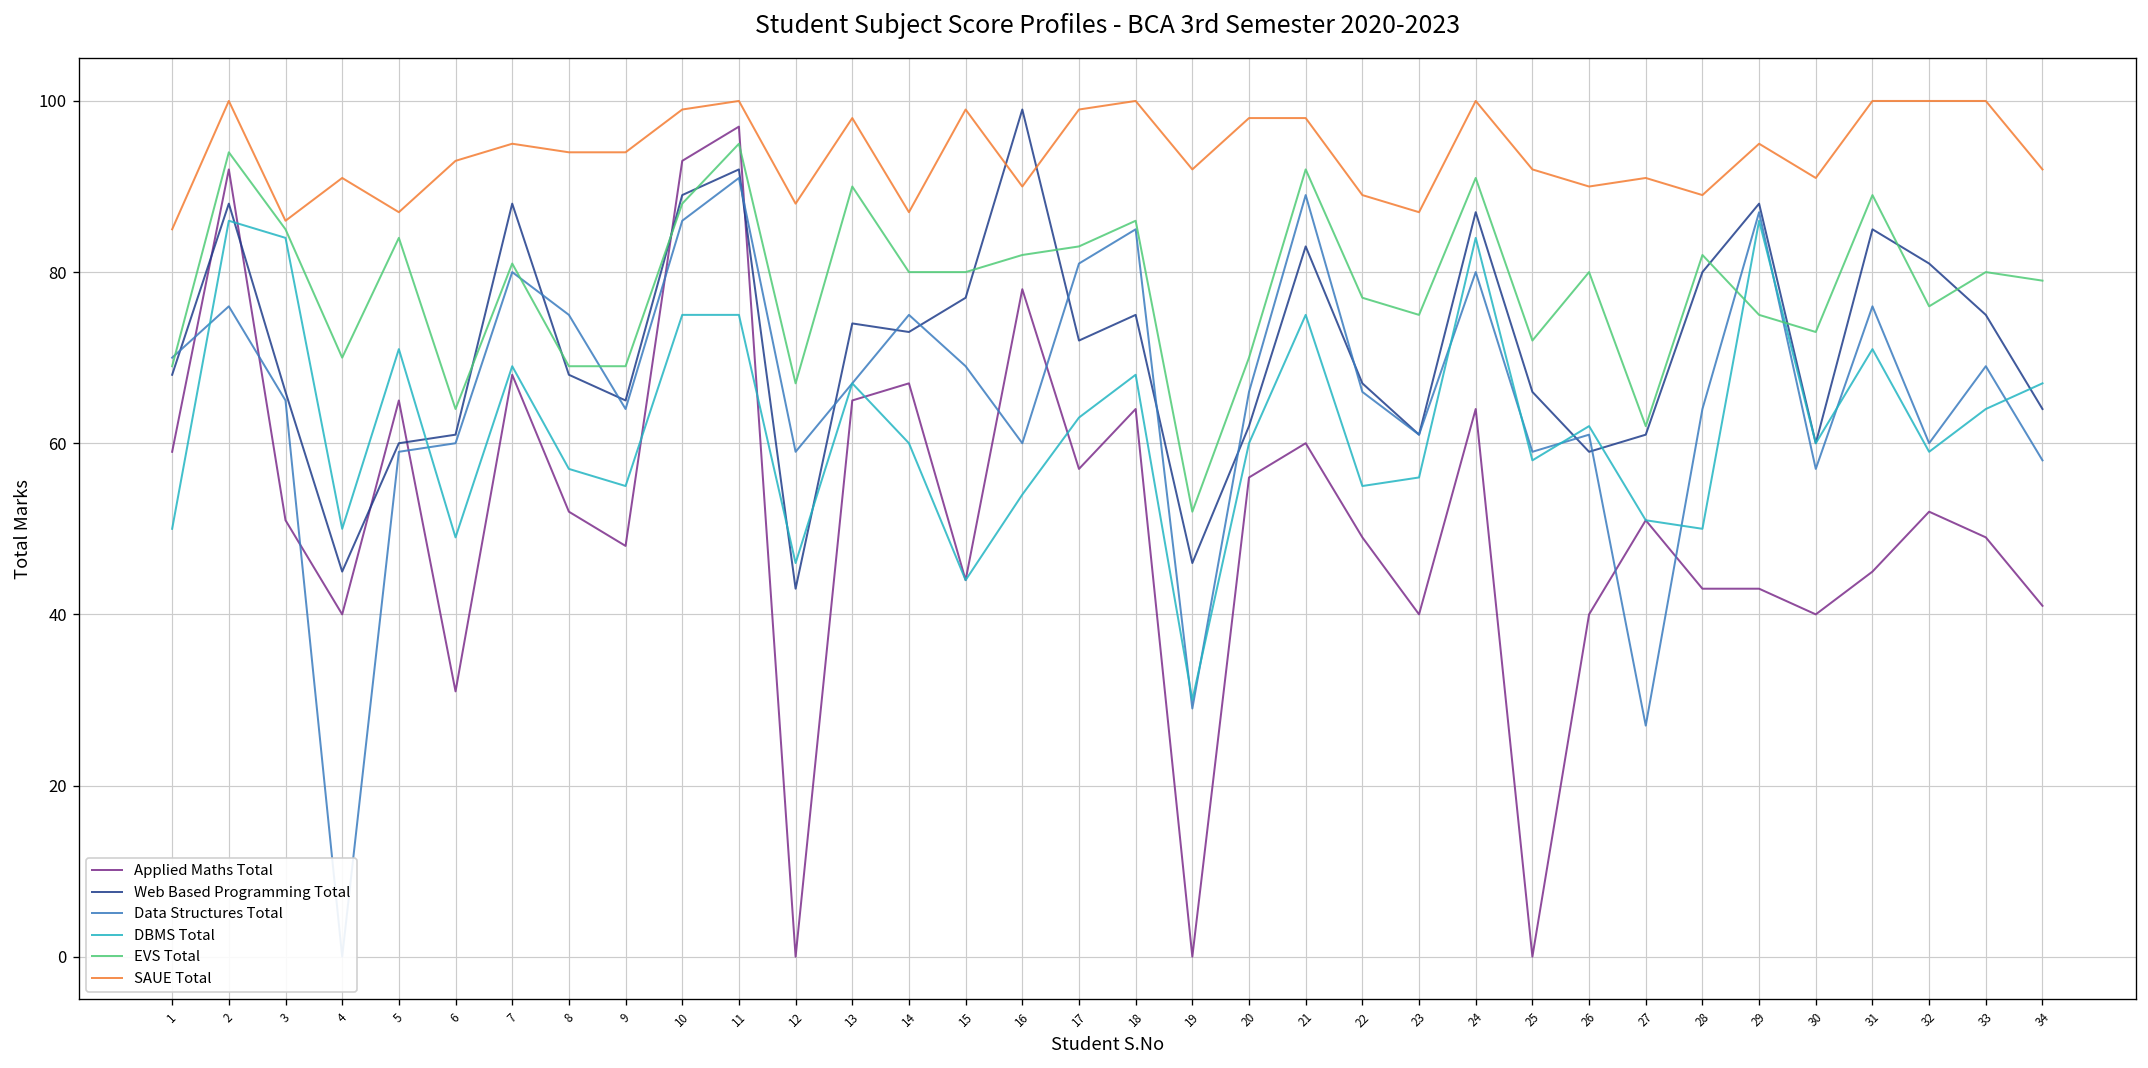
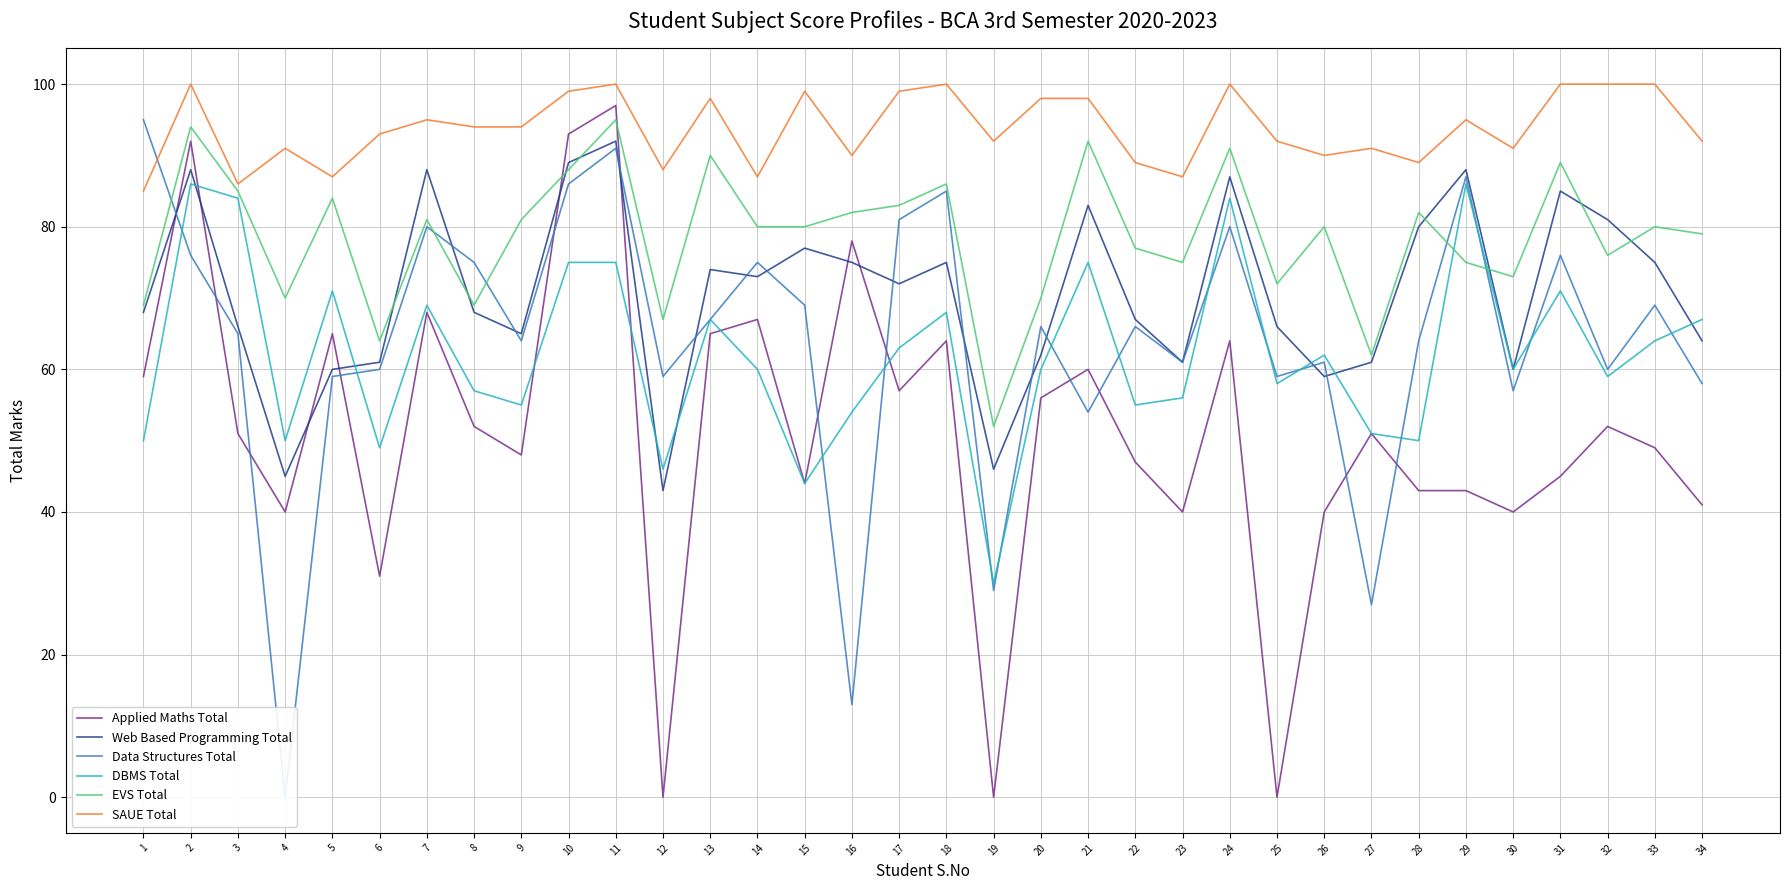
Data Structures Total, 1: 70 -> 95
EVS Total, 9: 69 -> 81
Web Based Programming Total, 16: 99 -> 75
Data Structures Total, 16: 60 -> 13
Data Structures Total, 21: 89 -> 54
Applied Maths Total, 22: 49 -> 47
